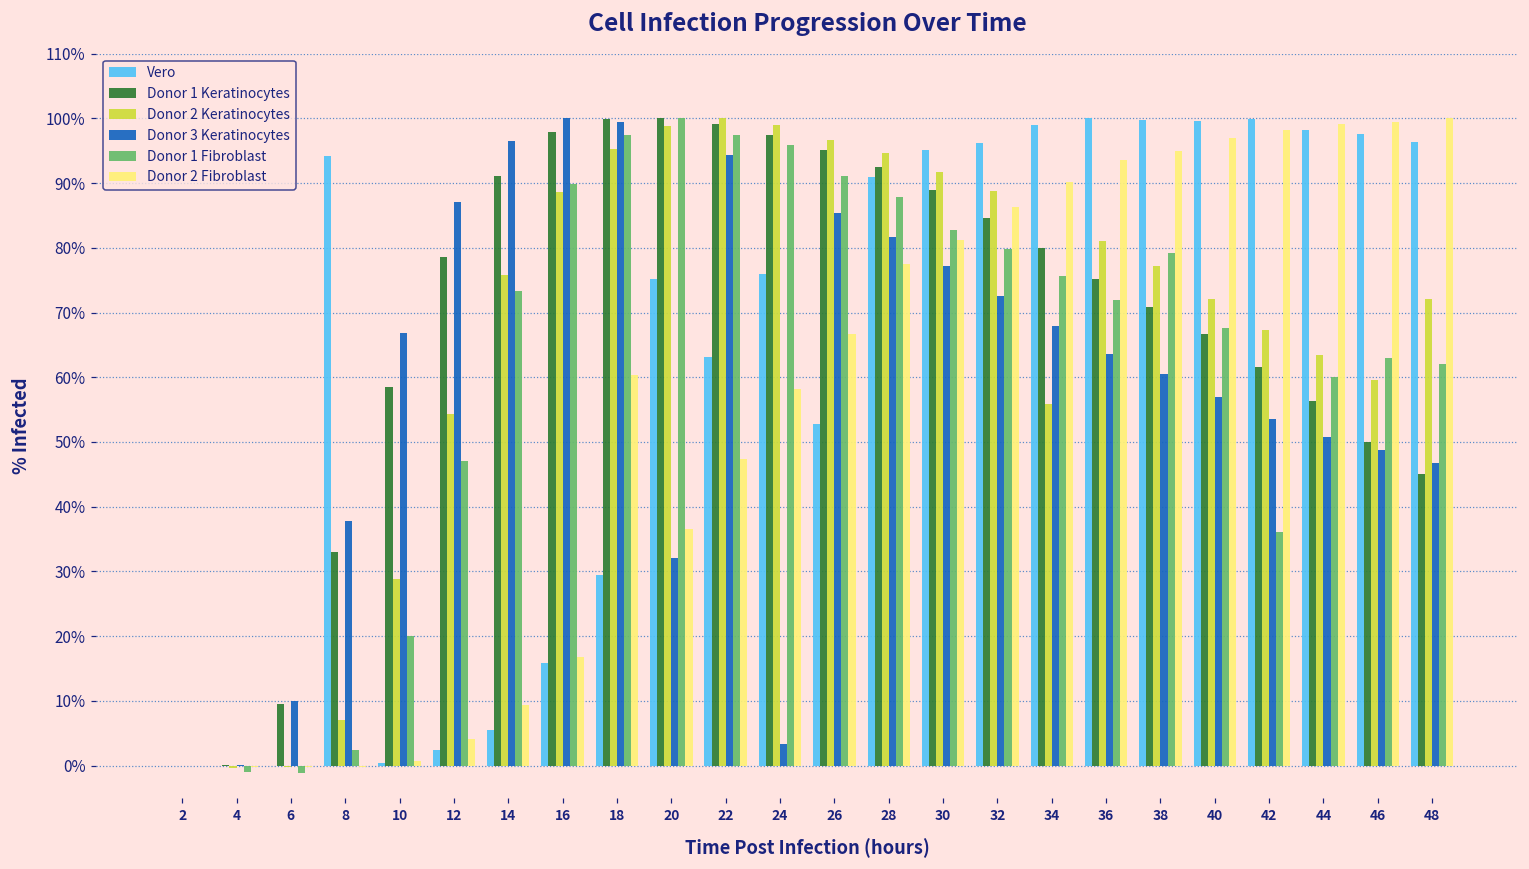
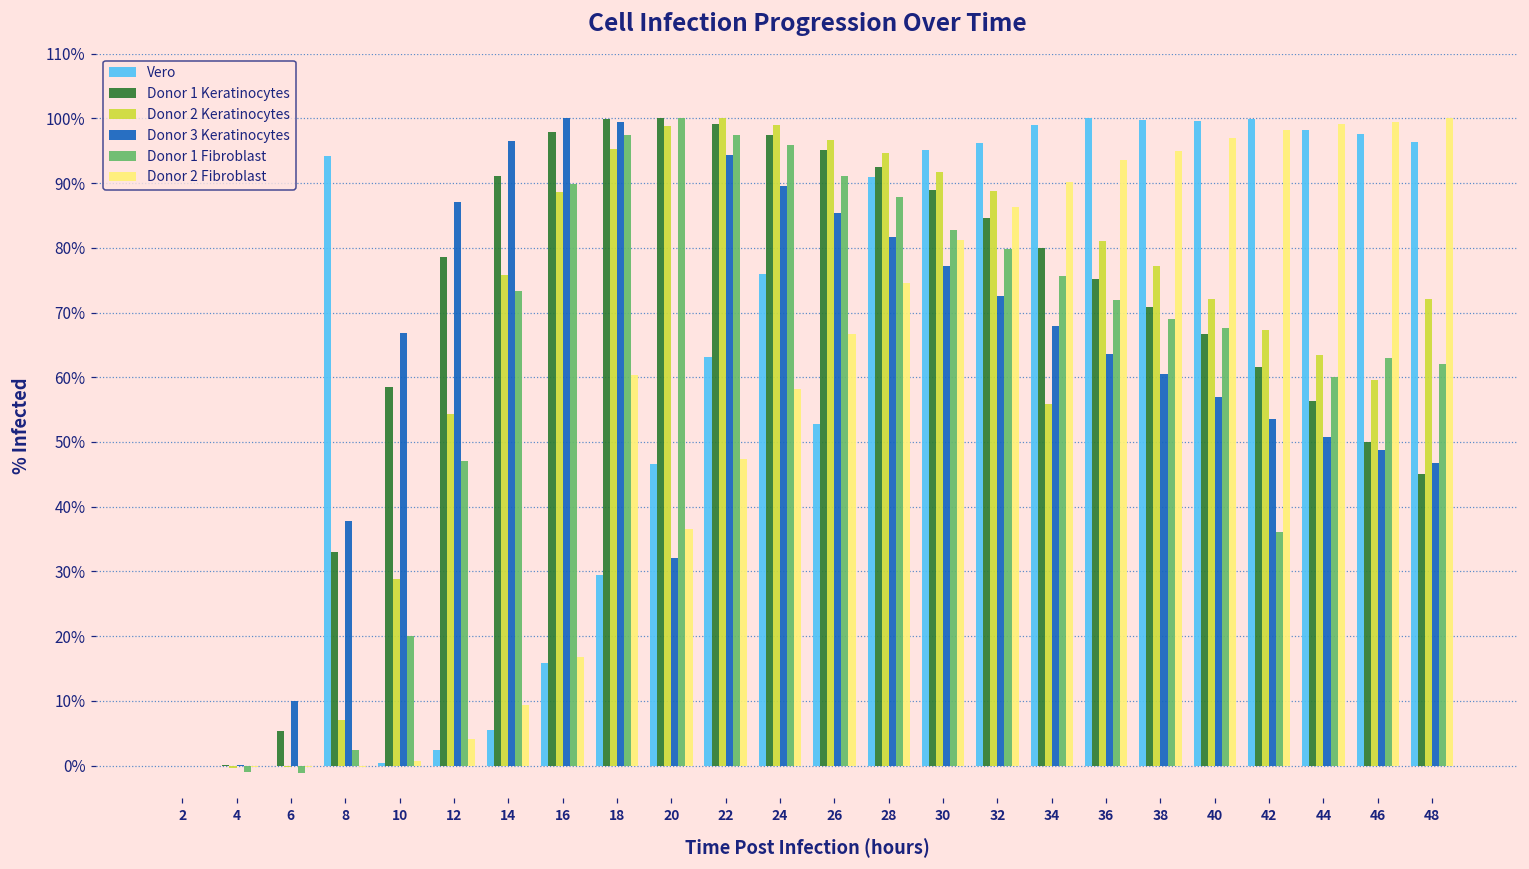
Donor 1 Keratinocytes, 6: 9% -> 5%
Vero, 20: 75% -> 47%
Donor 3 Keratinocytes, 24: 3% -> 90%
Donor 2 Fibroblast, 28: 78% -> 75%
Donor 1 Fibroblast, 38: 79% -> 69%
